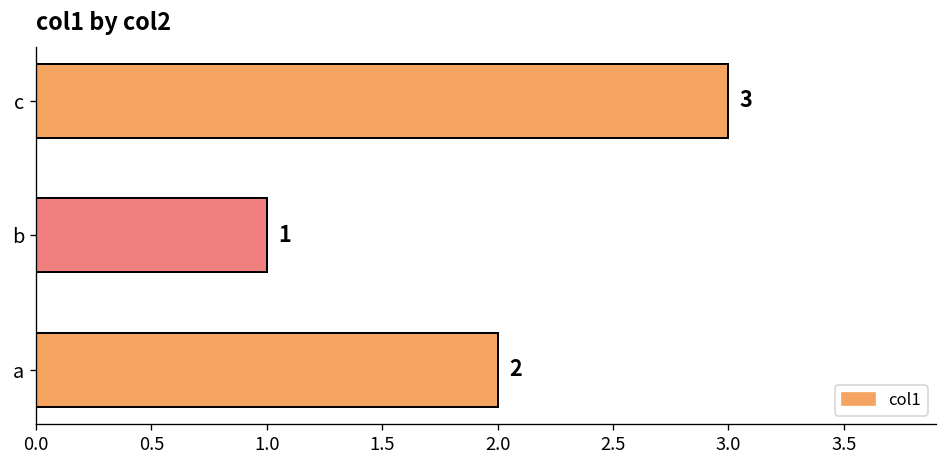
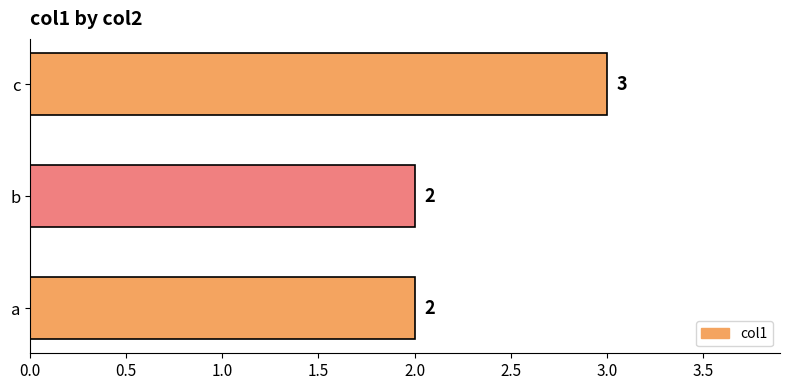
b: 1 -> 2
